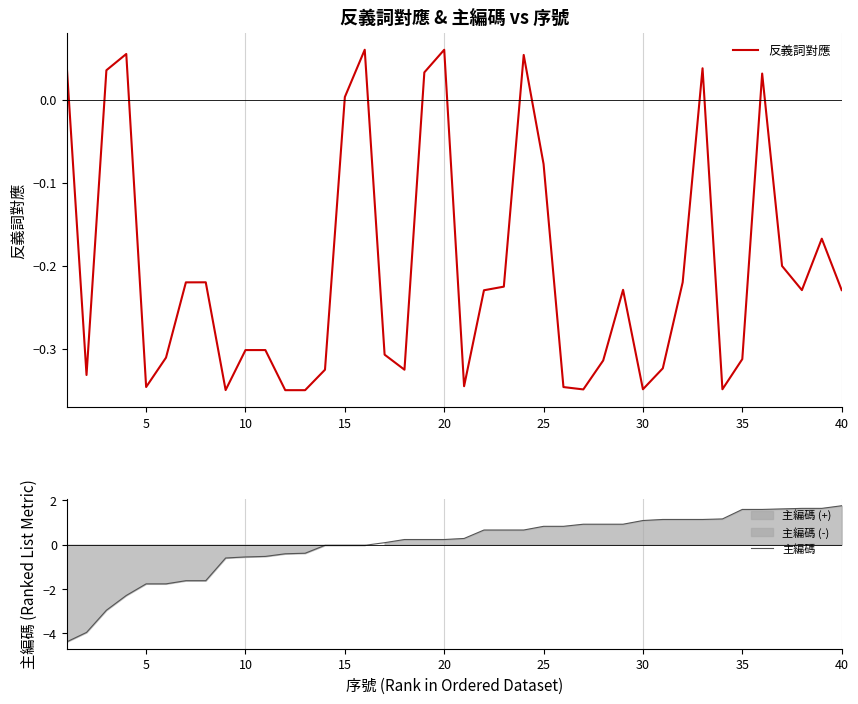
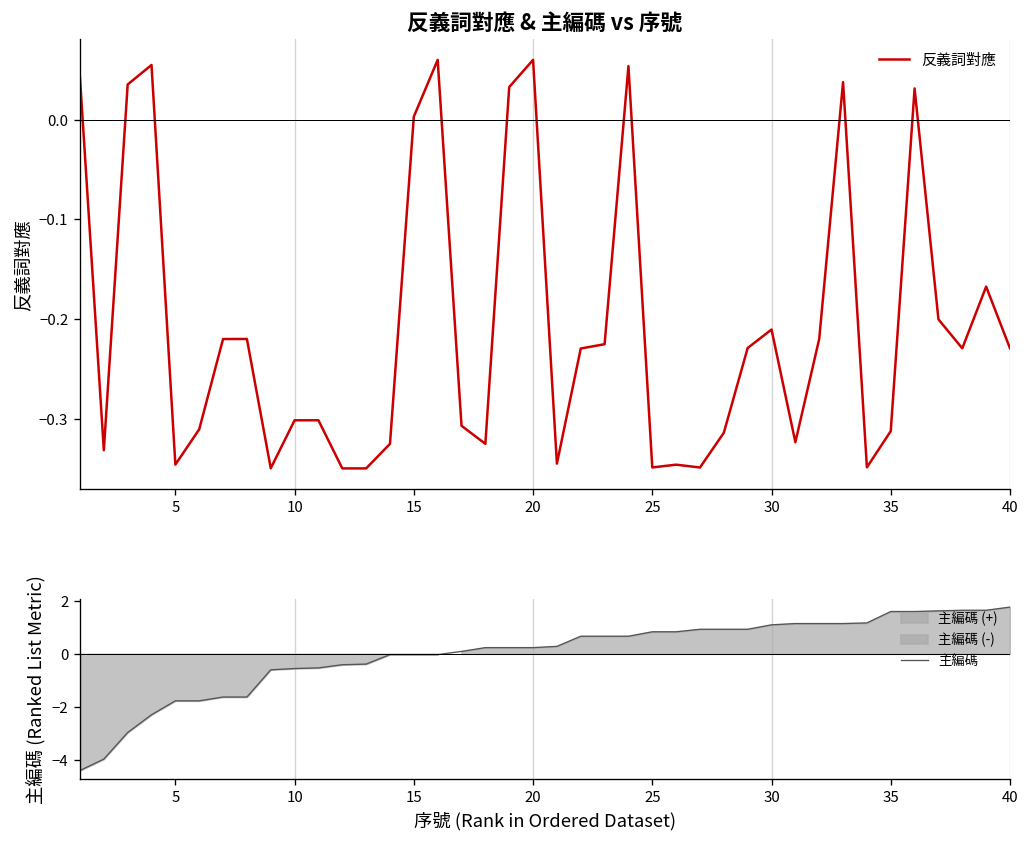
反義詞對應 & 主編碼 vs 序號, 25: -0.08 -> -0.35
反義詞對應 & 主編碼 vs 序號, 30: -0.35 -> -0.21
